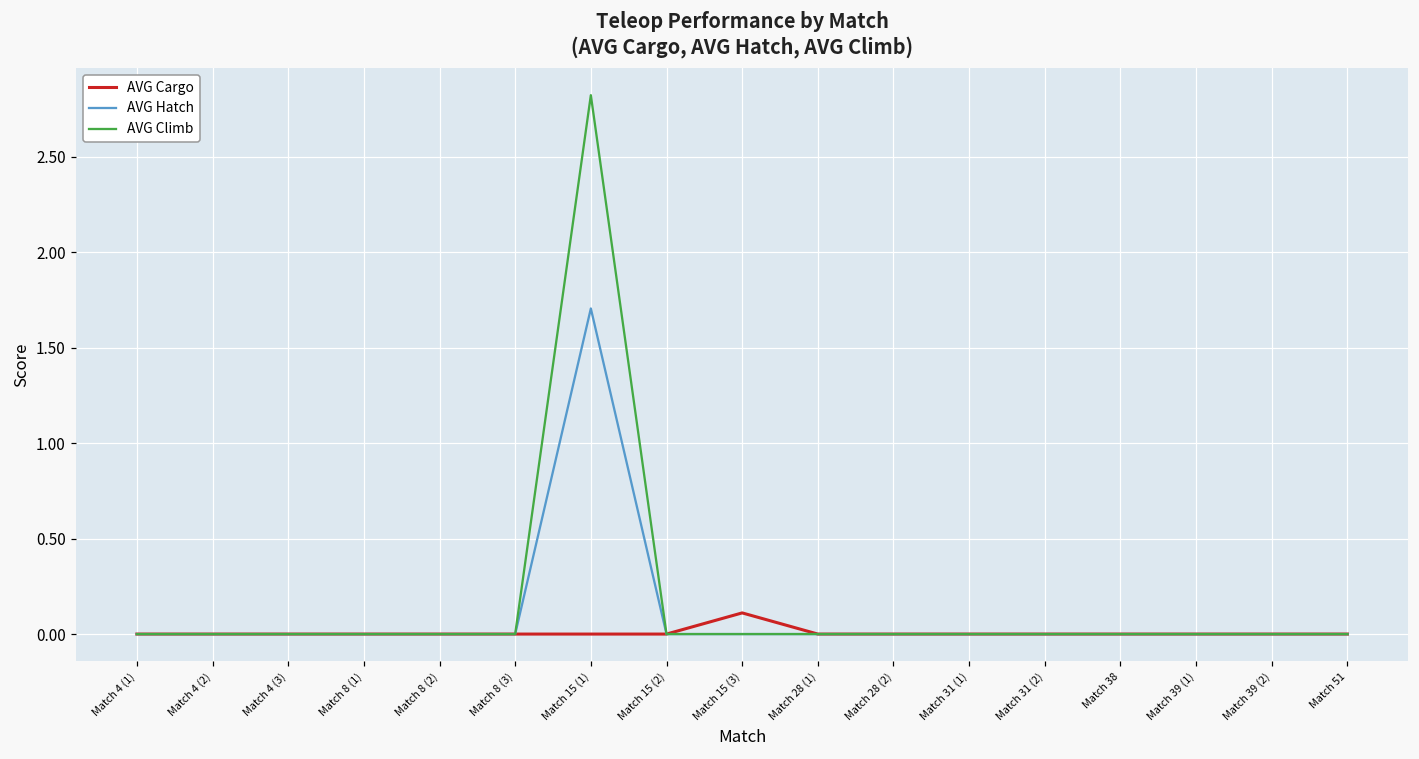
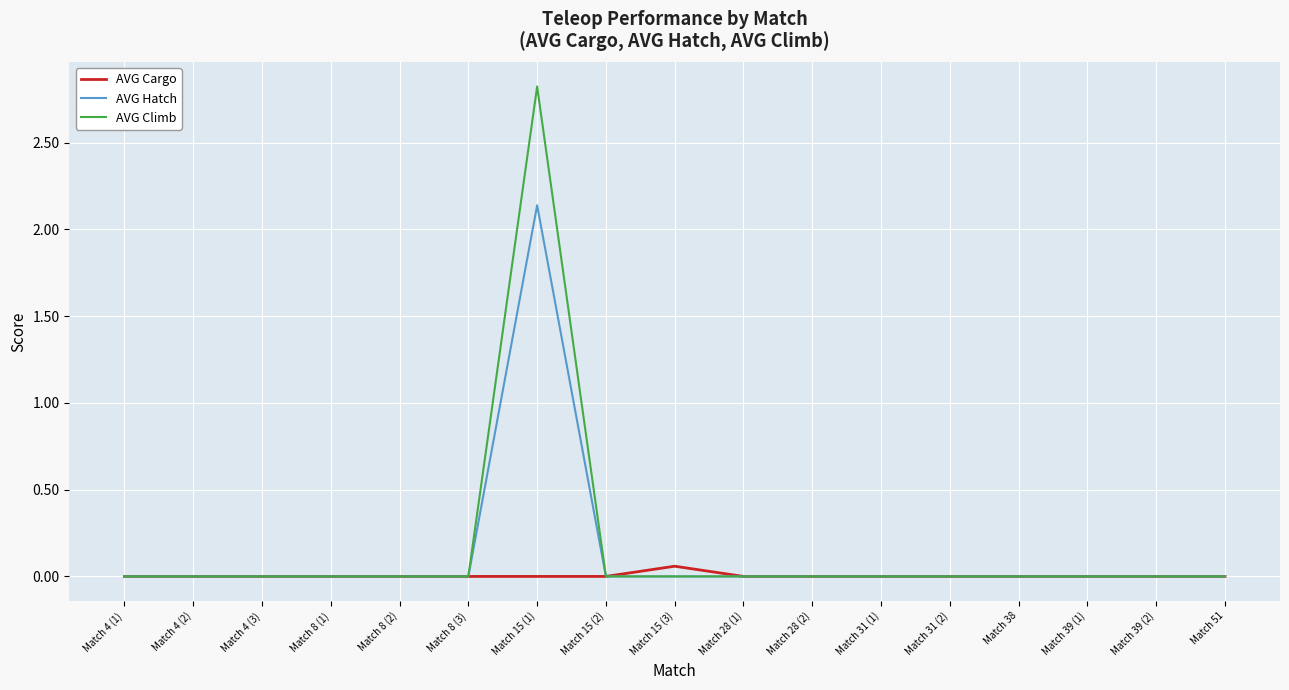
AVG Hatch, Match 15 (1): 1.71 -> 2.14
AVG Cargo, Match 15 (3): 0.11 -> 0.06
